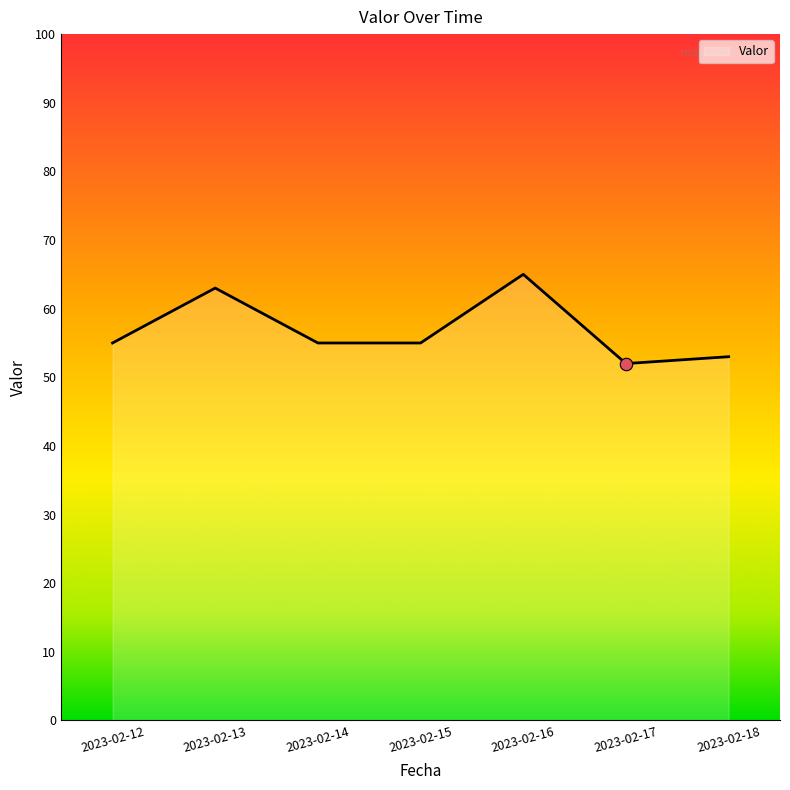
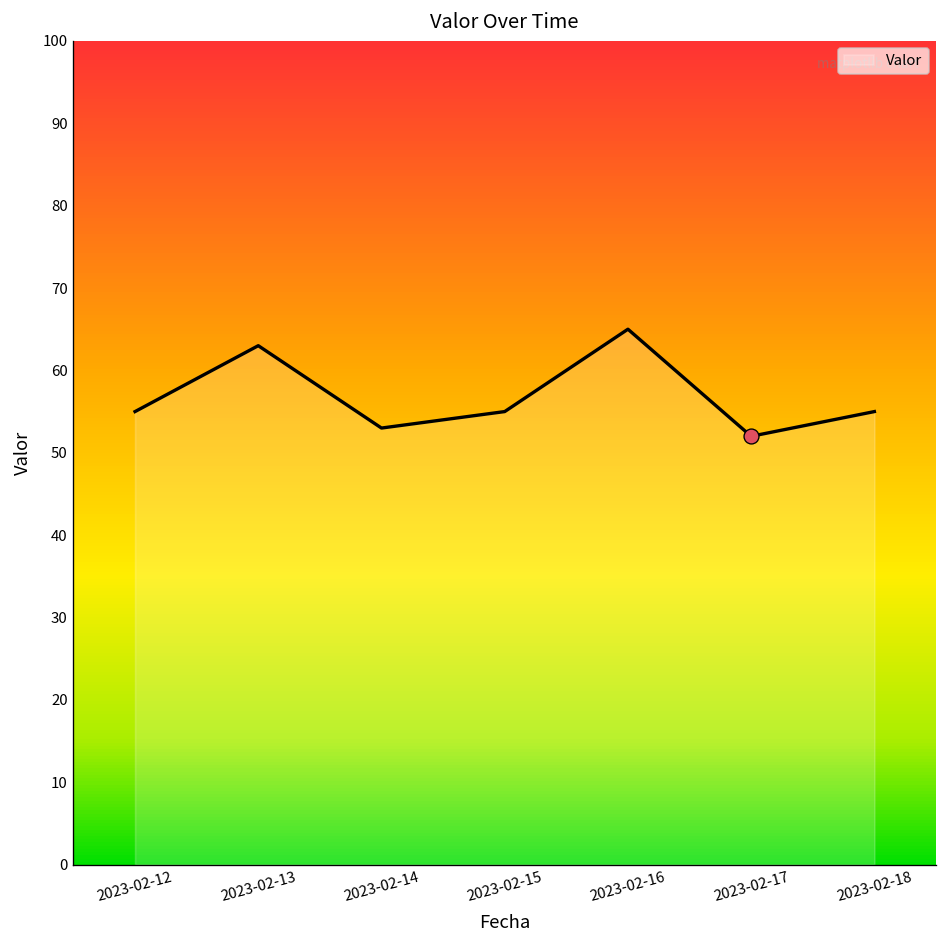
Valor, 2023-02-14: 55 -> 53
Valor, 2023-02-18: 53 -> 55
